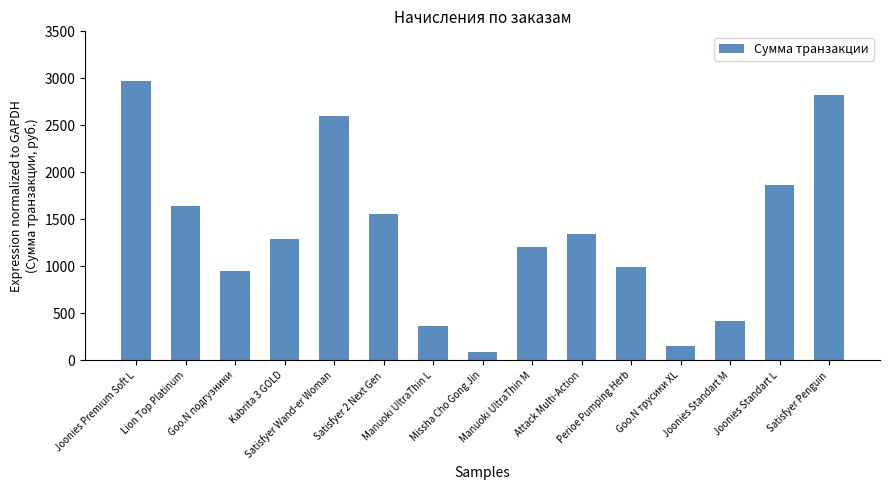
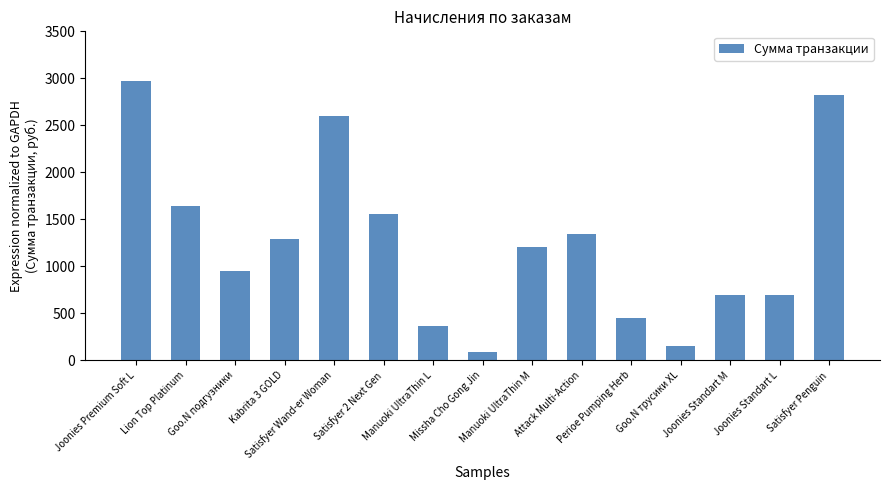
Perioe Pumping Herb: 1000 -> 400
Joonies Standart M: 400 -> 700
Joonies Standart L: 1900 -> 700
